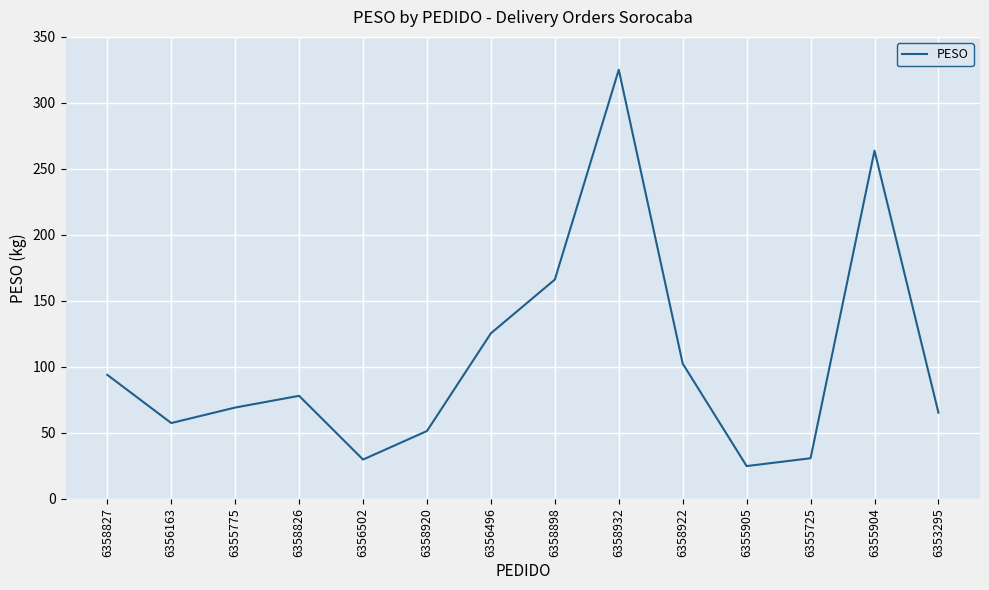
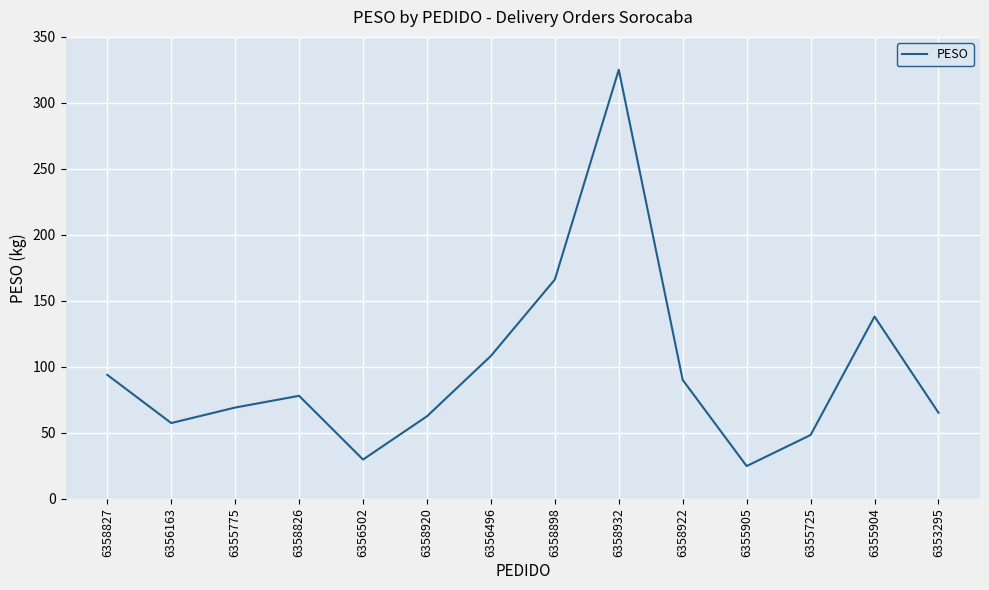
6358920: 51 -> 62
6356496: 125 -> 108
6358922: 102 -> 90
6355725: 31 -> 48
6355904: 264 -> 138
